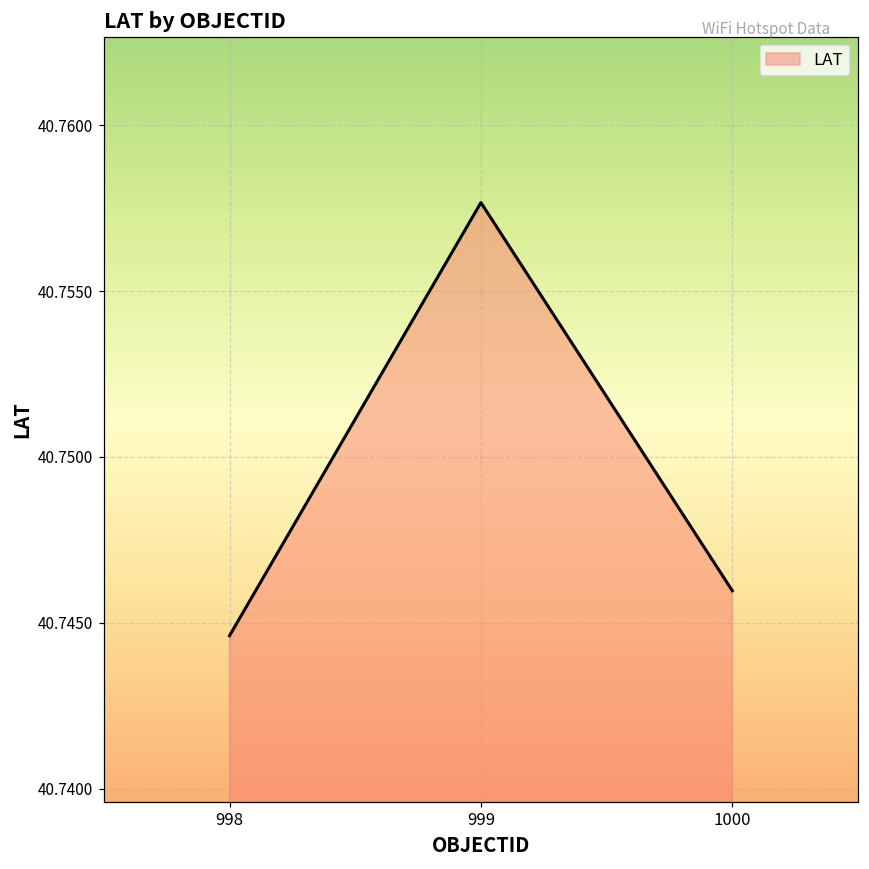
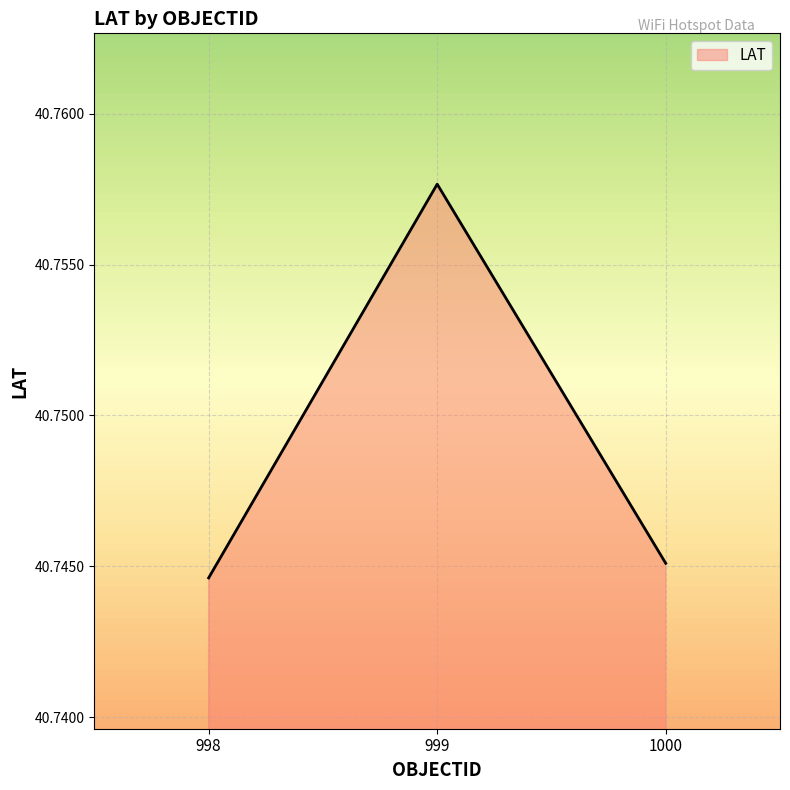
1000: 40.7460 -> 40.7451
